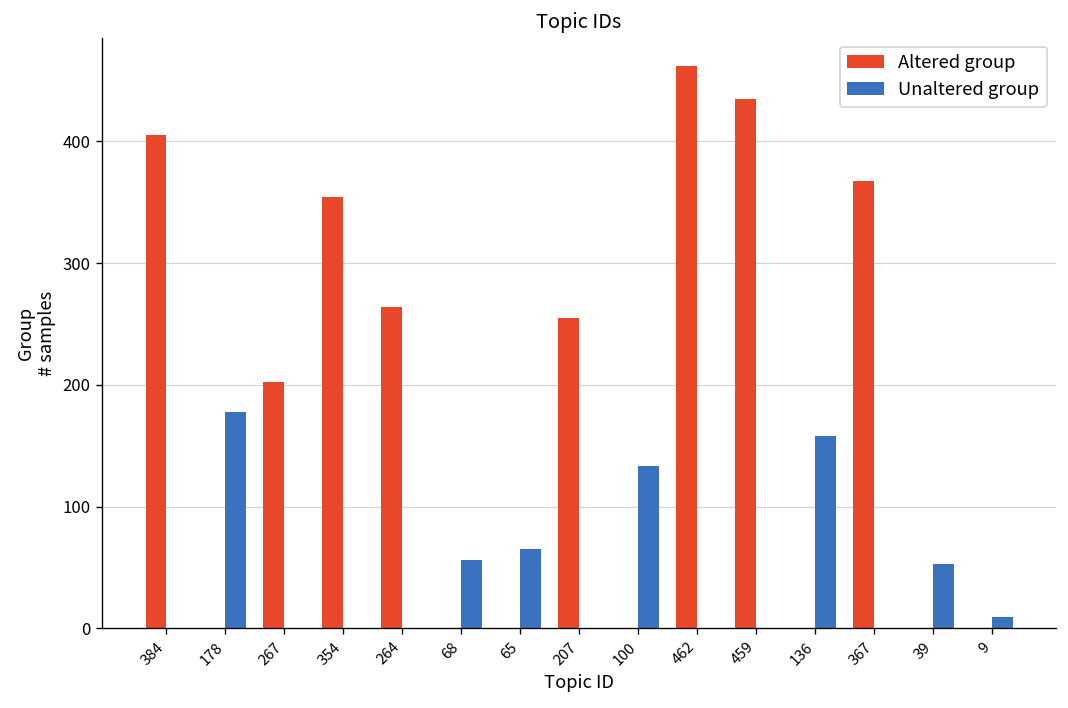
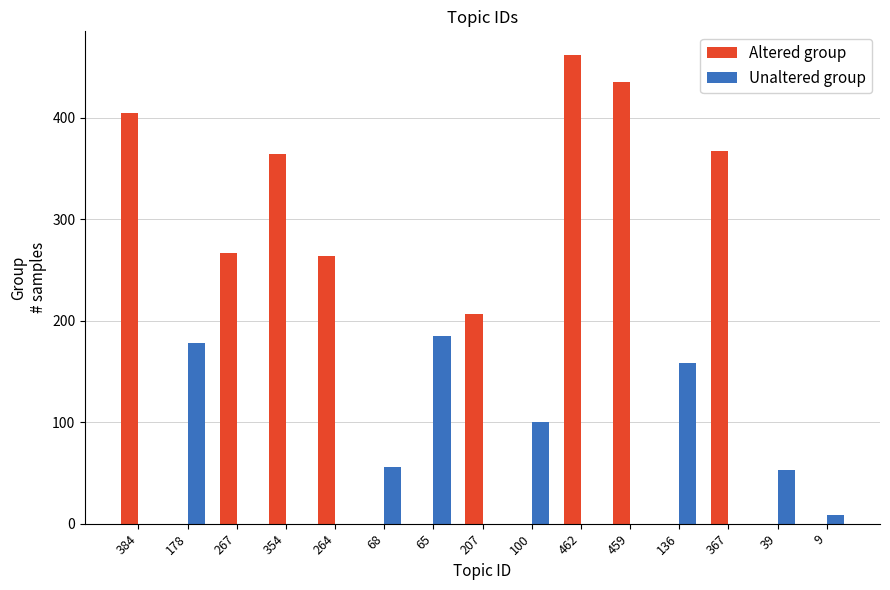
Altered group, 267: 202 -> 267
Altered group, 354: 354 -> 364
Unaltered group, 65: 65 -> 185
Altered group, 207: 255 -> 207
Unaltered group, 100: 133 -> 100
